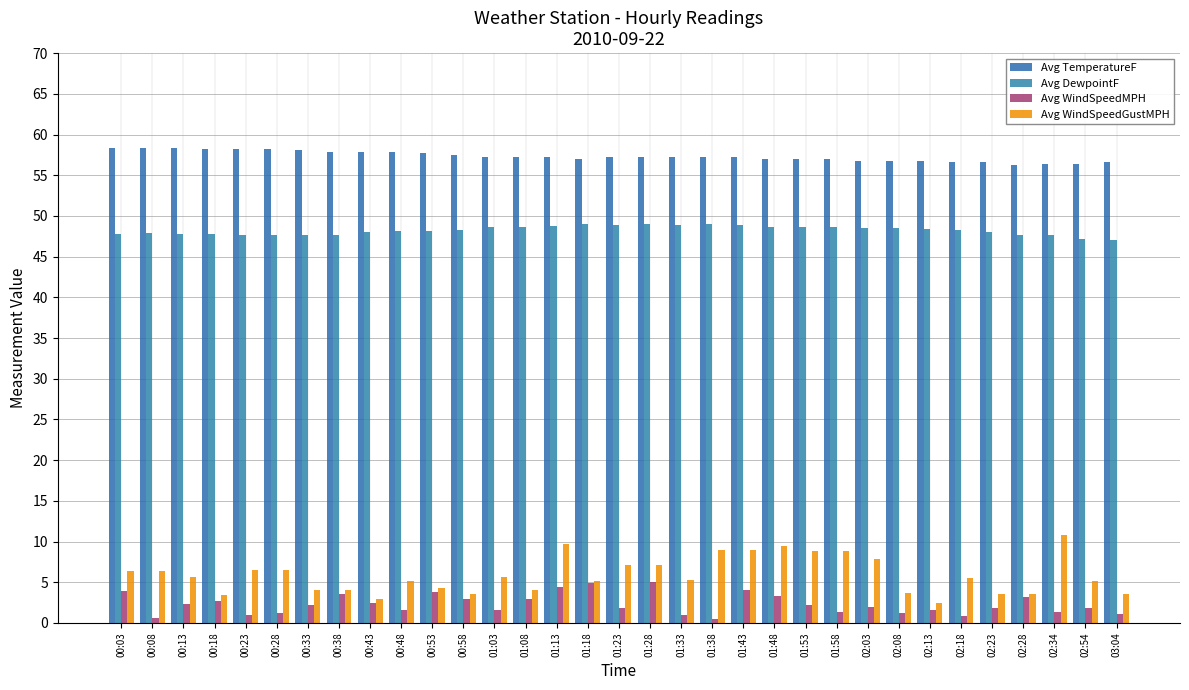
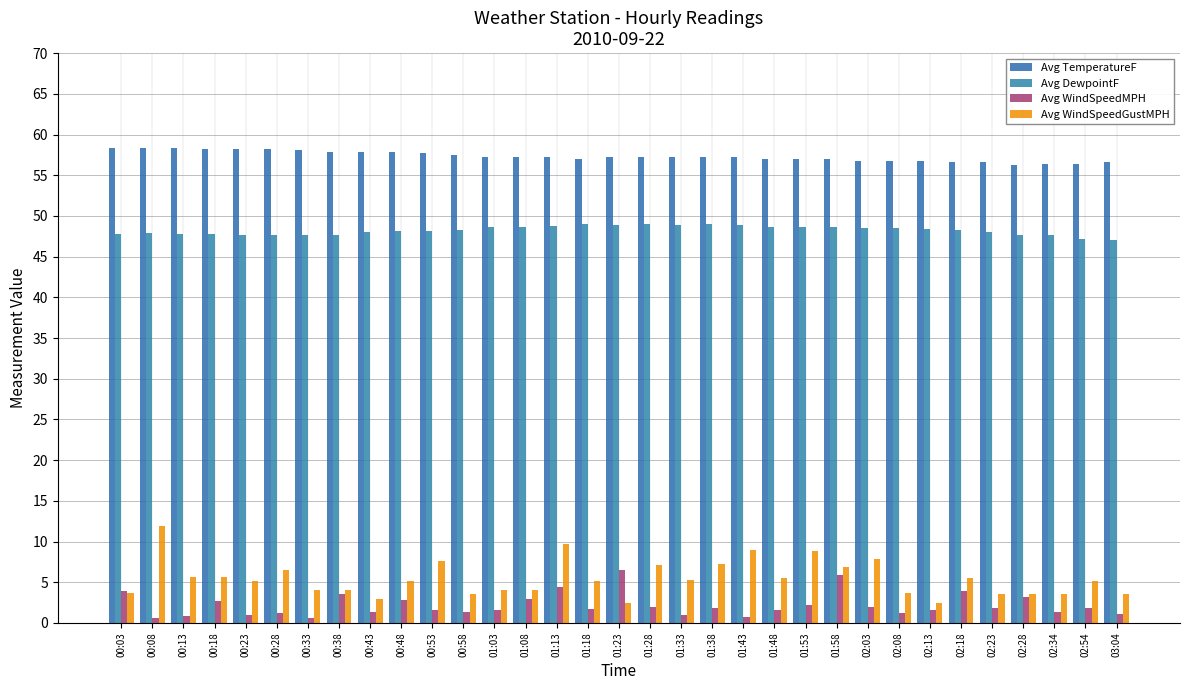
Avg WindSpeedGustMPH, 00:03: 6 -> 4
Avg WindSpeedGustMPH, 00:08: 6 -> 12
Avg WindSpeedMPH, 00:13: 2 -> 1
Avg WindSpeedGustMPH, 00:18: 3 -> 6
Avg WindSpeedGustMPH, 00:23: 7 -> 5
Avg WindSpeedMPH, 00:33: 2 -> 1
Avg WindSpeedMPH, 00:43: 2 -> 1
Avg WindSpeedMPH, 00:48: 2 -> 3
Avg WindSpeedMPH, 00:53: 4 -> 2
Avg WindSpeedGustMPH, 00:53: 4 -> 8
Avg WindSpeedMPH, 00:58: 3 -> 1
Avg WindSpeedGustMPH, 01:03: 6 -> 4
Avg WindSpeedMPH, 01:18: 5 -> 2
Avg WindSpeedMPH, 01:23: 2 -> 7
Avg WindSpeedGustMPH, 01:23: 7 -> 3
Avg WindSpeedMPH, 01:28: 5 -> 2
Avg WindSpeedMPH, 01:38: 1 -> 2
Avg WindSpeedGustMPH, 01:38: 9 -> 7
Avg WindSpeedMPH, 01:43: 4 -> 1
Avg WindSpeedMPH, 01:48: 3 -> 2
Avg WindSpeedGustMPH, 01:48: 10 -> 6
Avg WindSpeedMPH, 01:58: 1 -> 6
Avg WindSpeedGustMPH, 01:58: 9 -> 7
Avg WindSpeedMPH, 02:18: 1 -> 4
Avg WindSpeedGustMPH, 02:34: 11 -> 4
